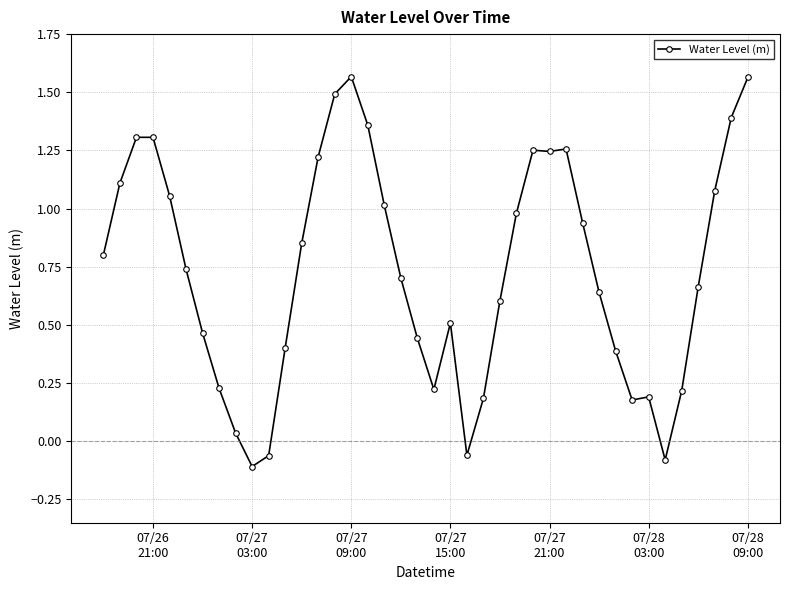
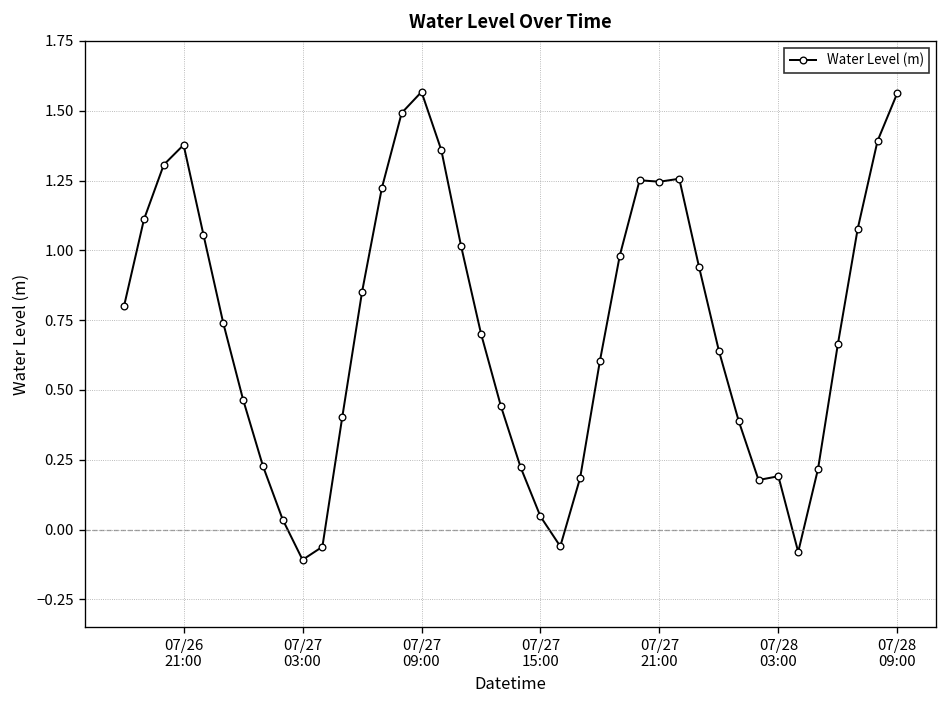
07/26 21:00: 1.31 -> 1.38
07/27 15:00: 0.51 -> 0.05
